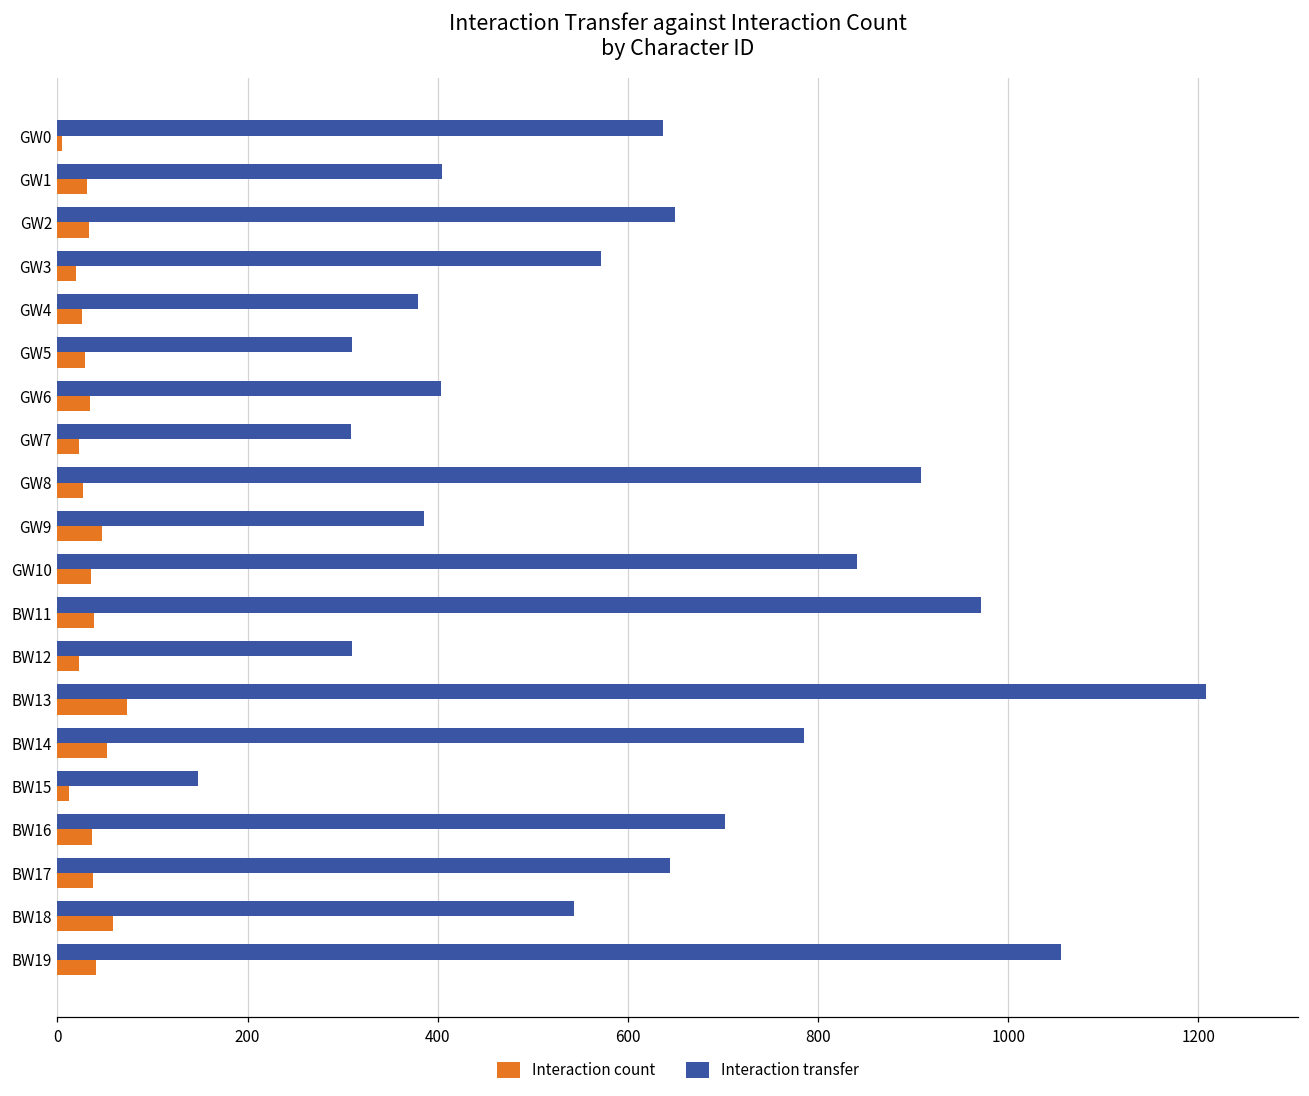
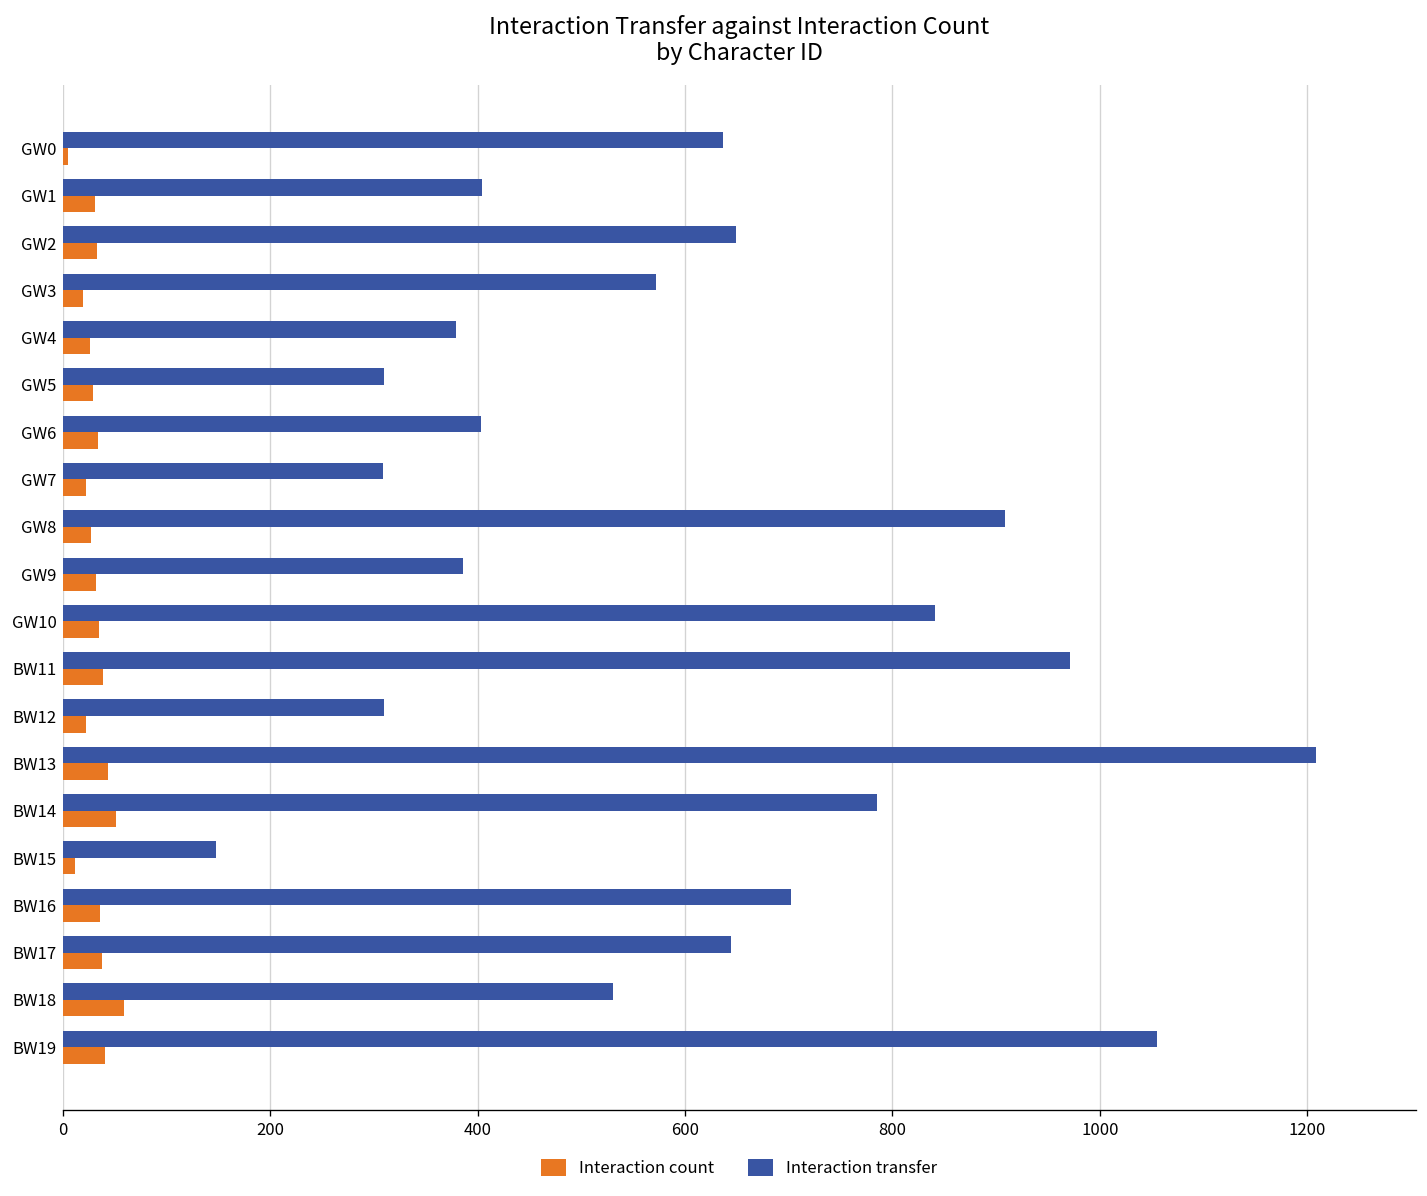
Interaction count, GW9: 50 -> 30
Interaction count, BW13: 70 -> 40
Interaction transfer, BW18: 540 -> 530
